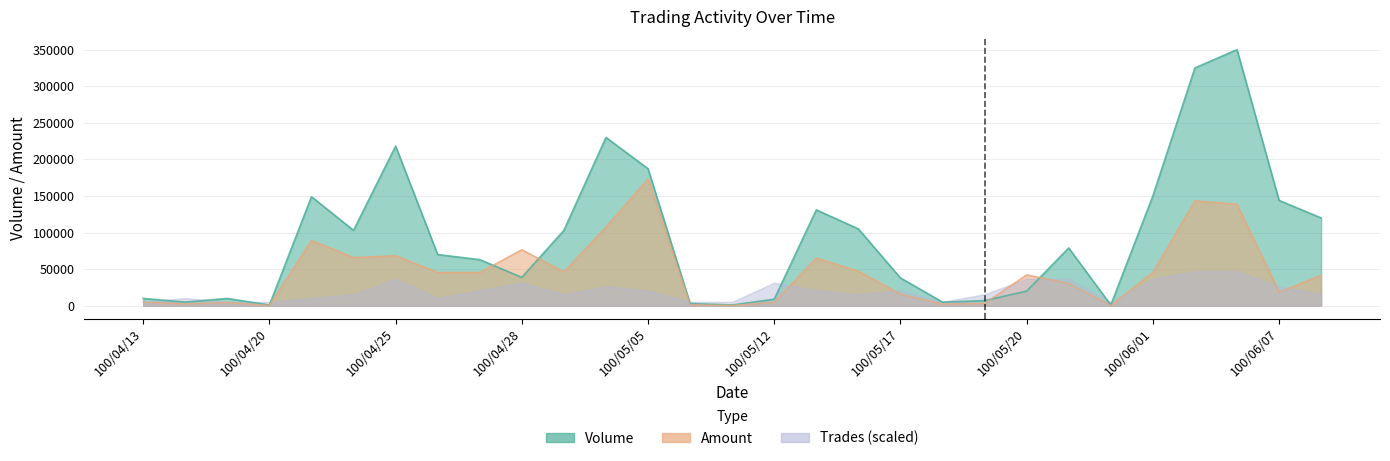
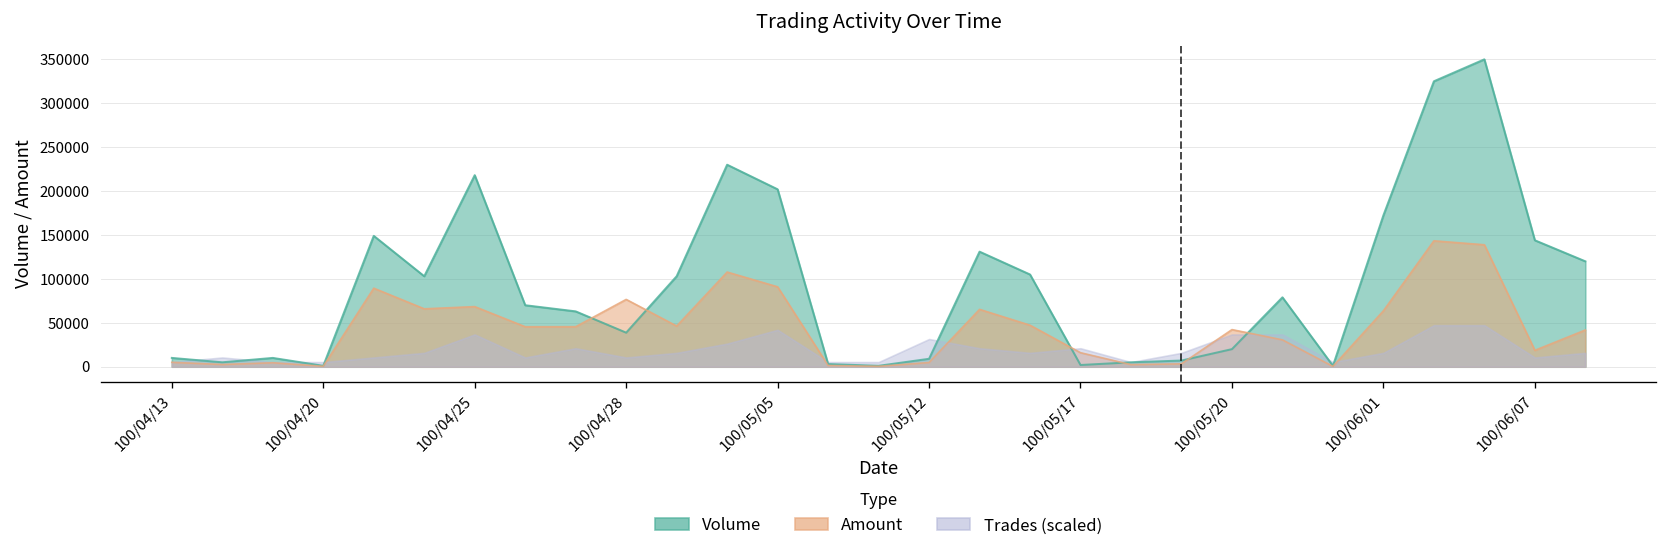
Trades (scaled), 100/04/28: 30000 -> 10000
Volume, 100/05/05: 190000 -> 200000
Amount, 100/05/05: 170000 -> 90000
Trades (scaled), 100/05/05: 20000 -> 40000
Volume, 100/05/17: 40000 -> 0
Volume, 100/06/01: 150000 -> 170000
Amount, 100/06/01: 50000 -> 60000
Trades (scaled), 100/06/01: 40000 -> 20000
Trades (scaled), 100/06/07: 30000 -> 10000
